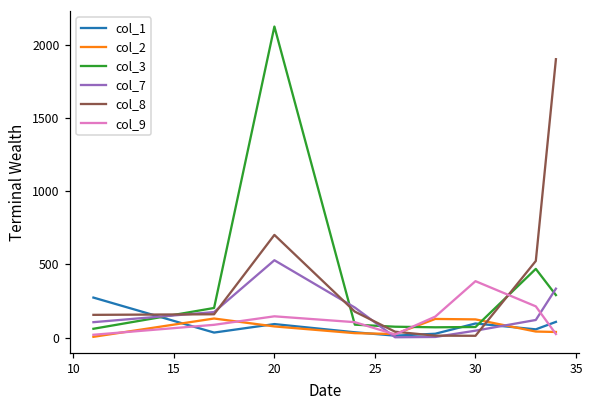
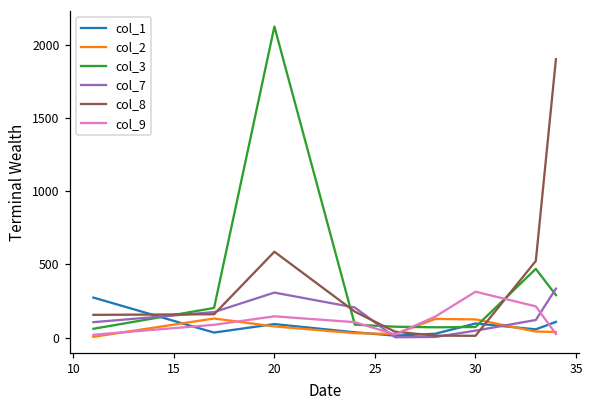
col_7, 20: 530 -> 310
col_8, 20: 700 -> 590
col_9, 30: 390 -> 310
